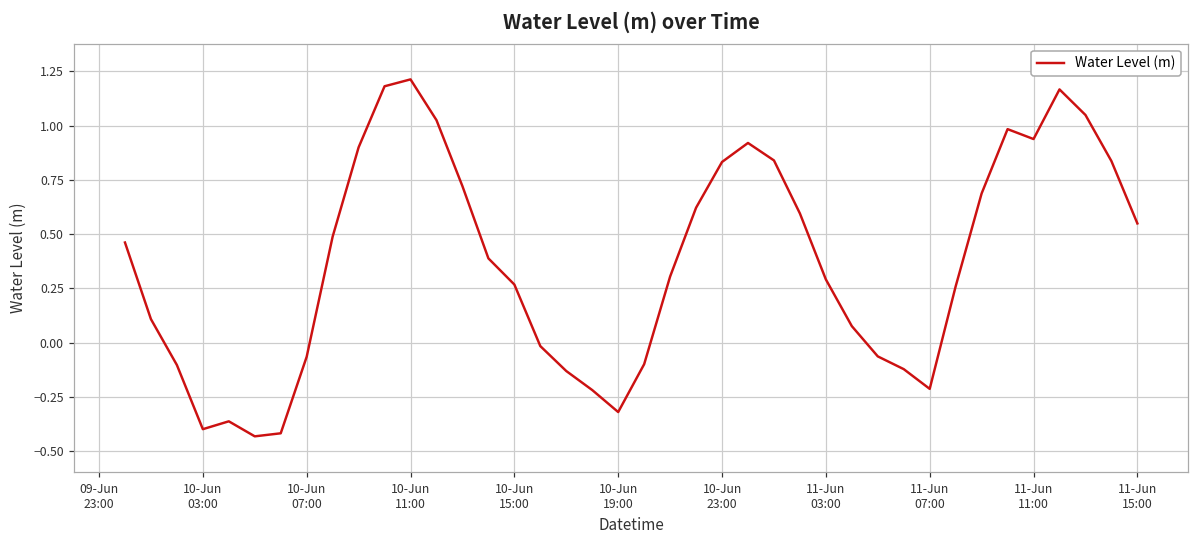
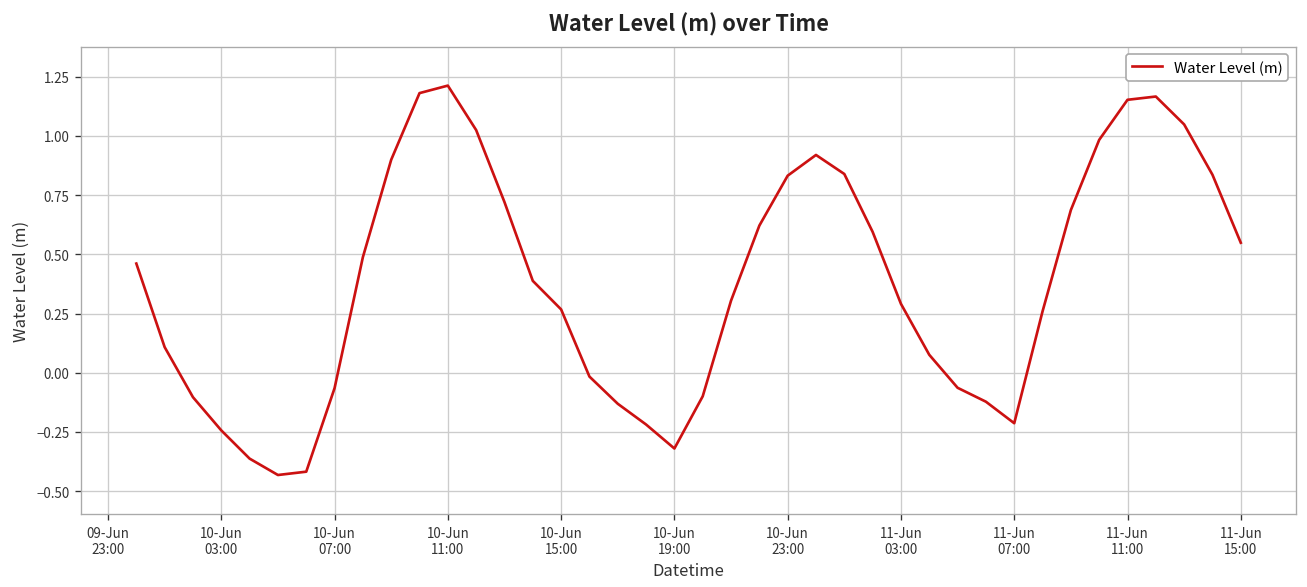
10-Jun 03:00: -0.40 -> -0.24
11-Jun 11:00: 0.94 -> 1.15
